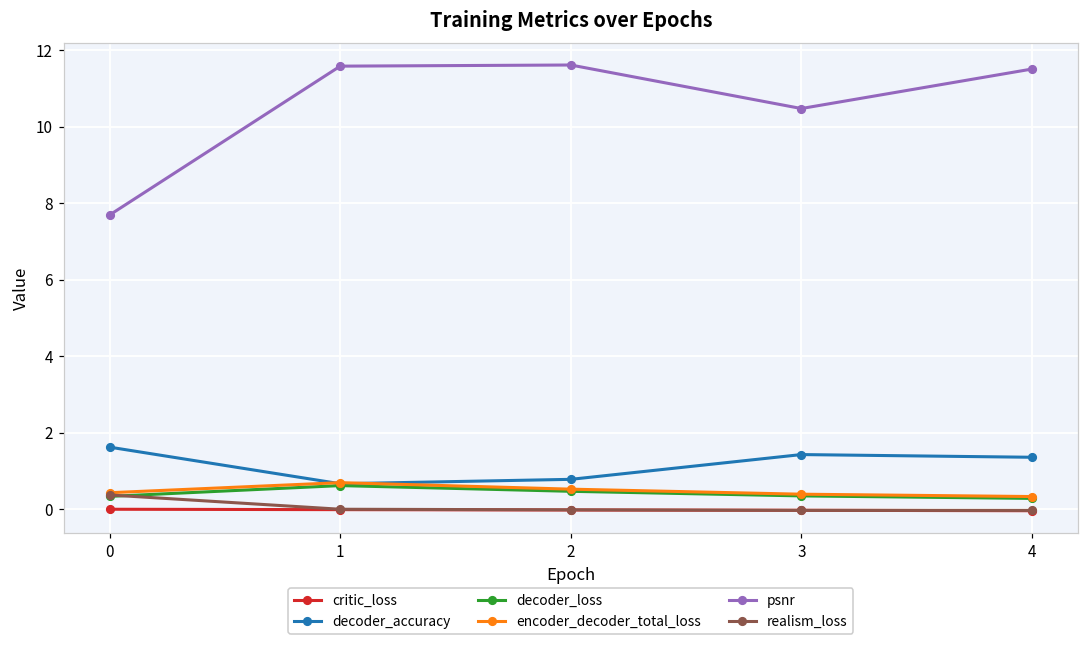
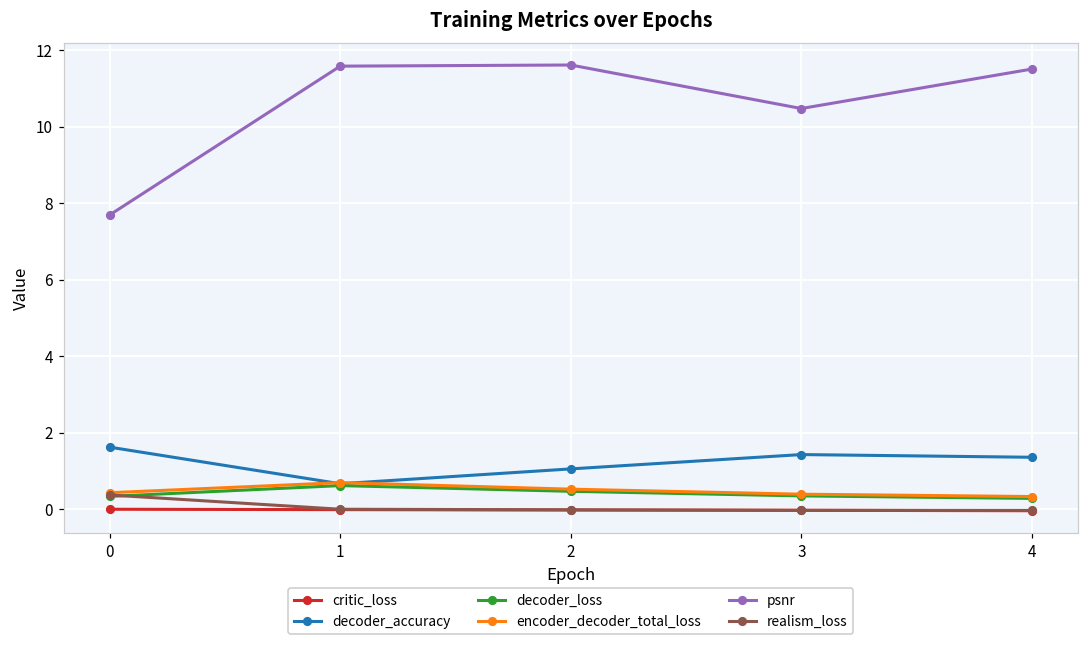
decoder_accuracy, 2: 0.8 -> 1.1
